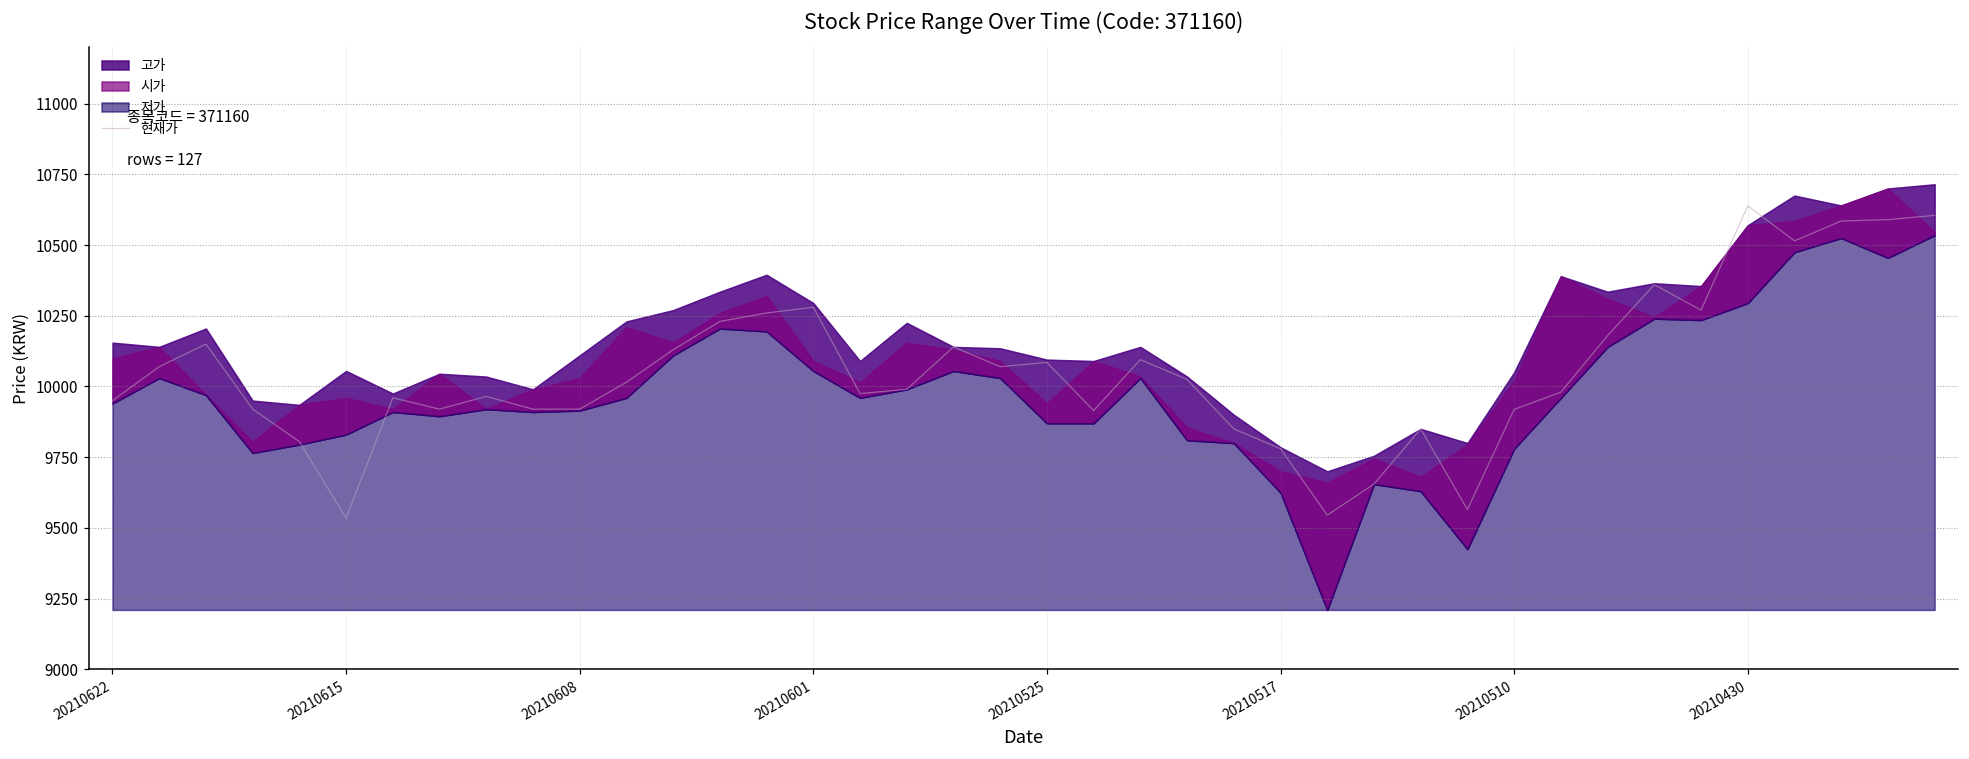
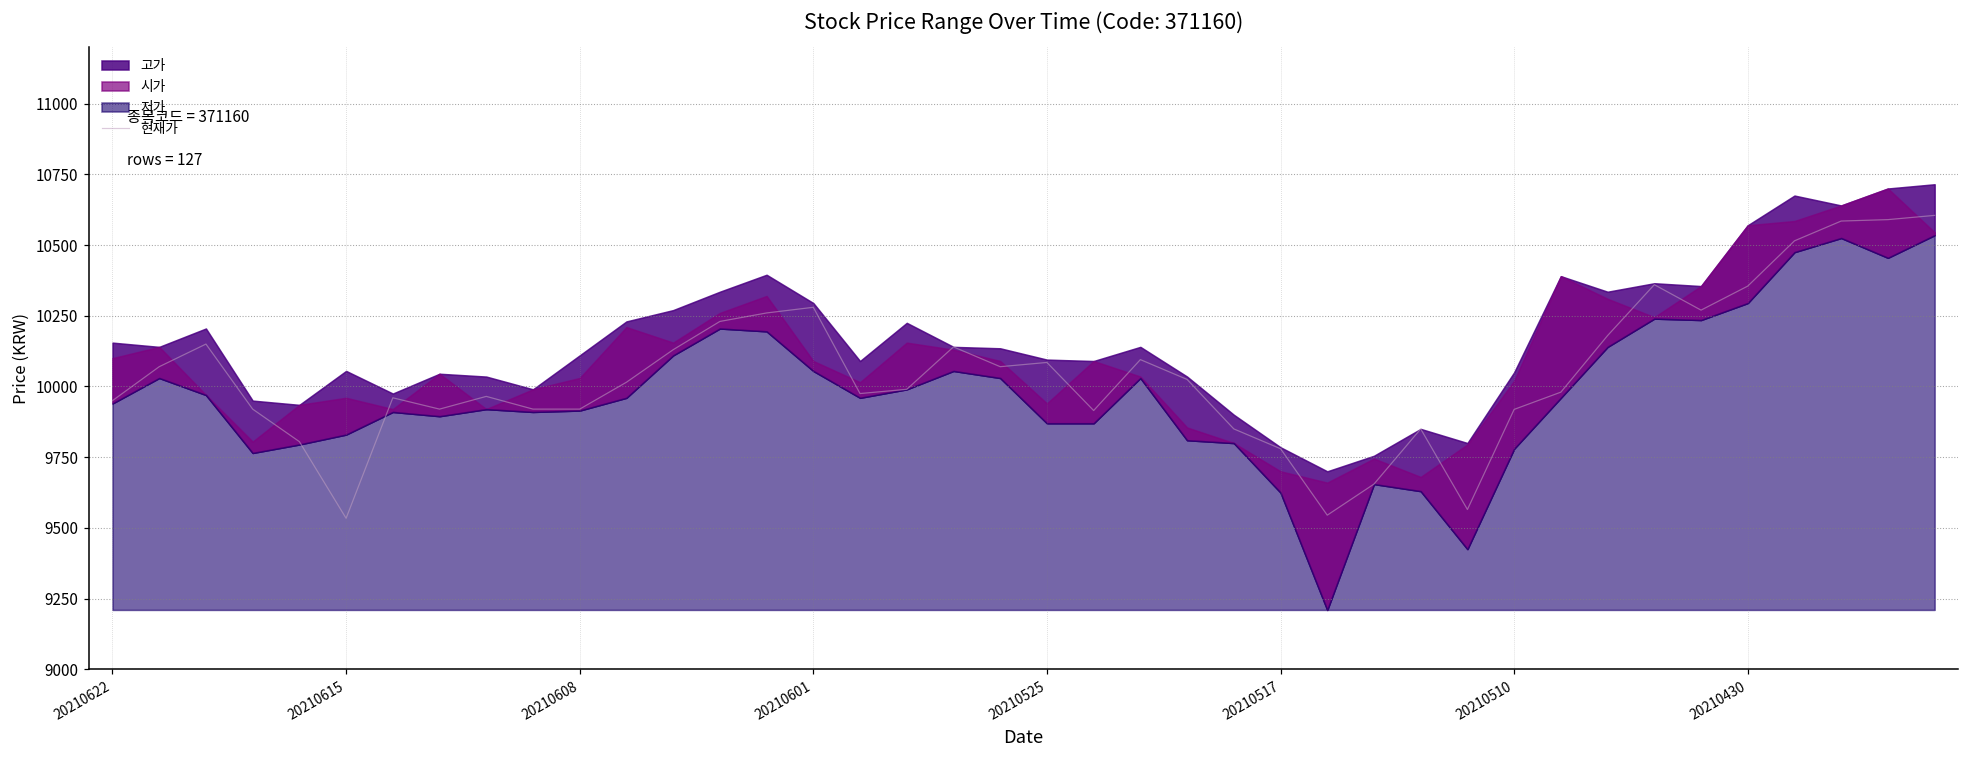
현재가, 20210430: 10640 -> 10360
